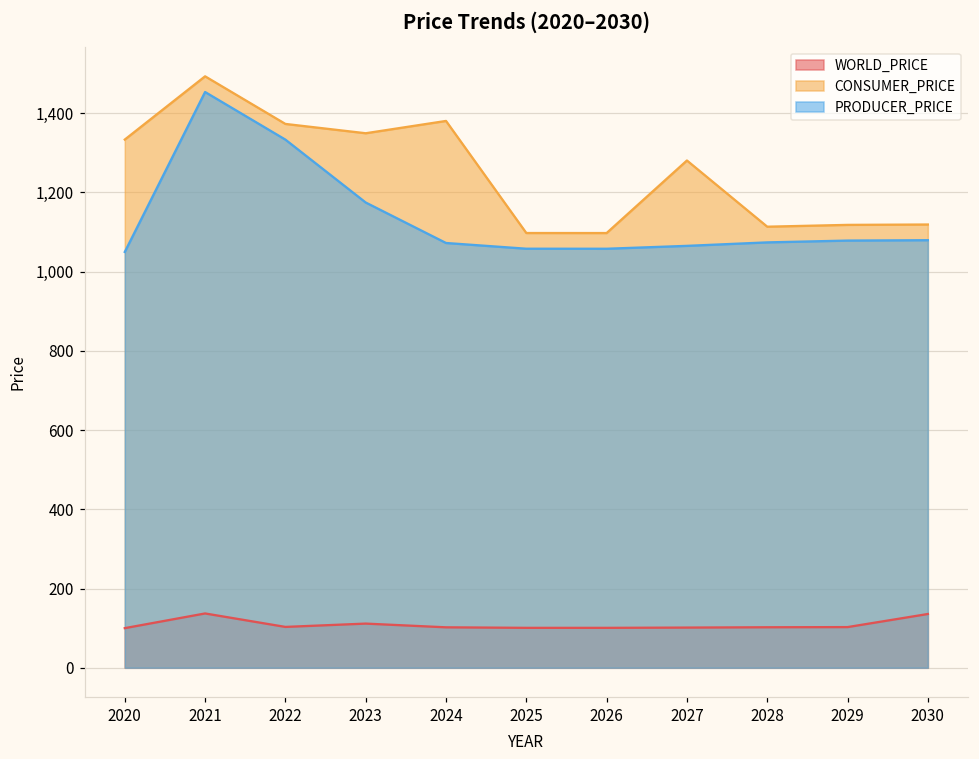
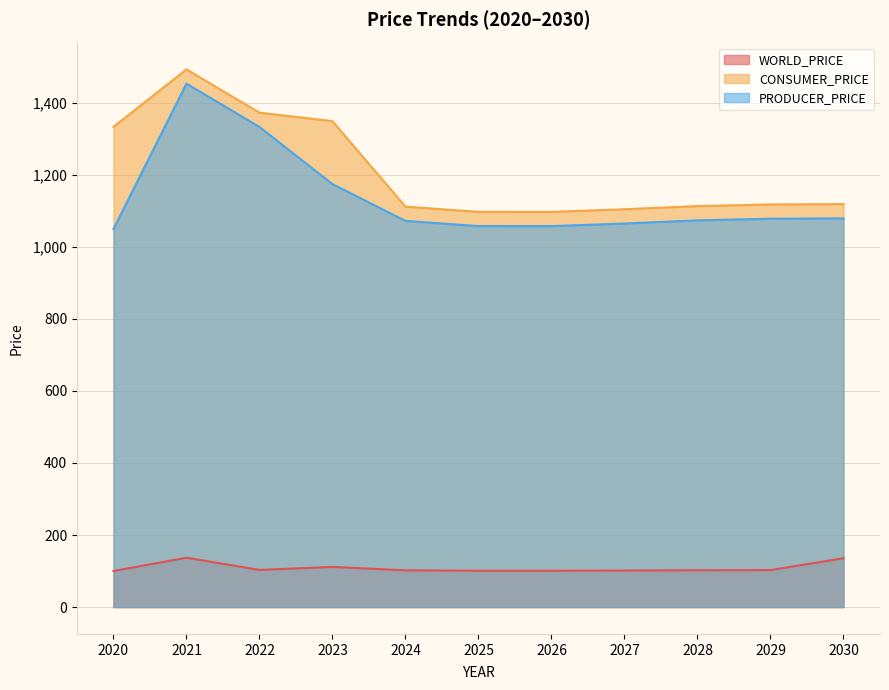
CONSUMER_PRICE, 2024: 1,380 -> 1,110
CONSUMER_PRICE, 2027: 1,280 -> 1,100
